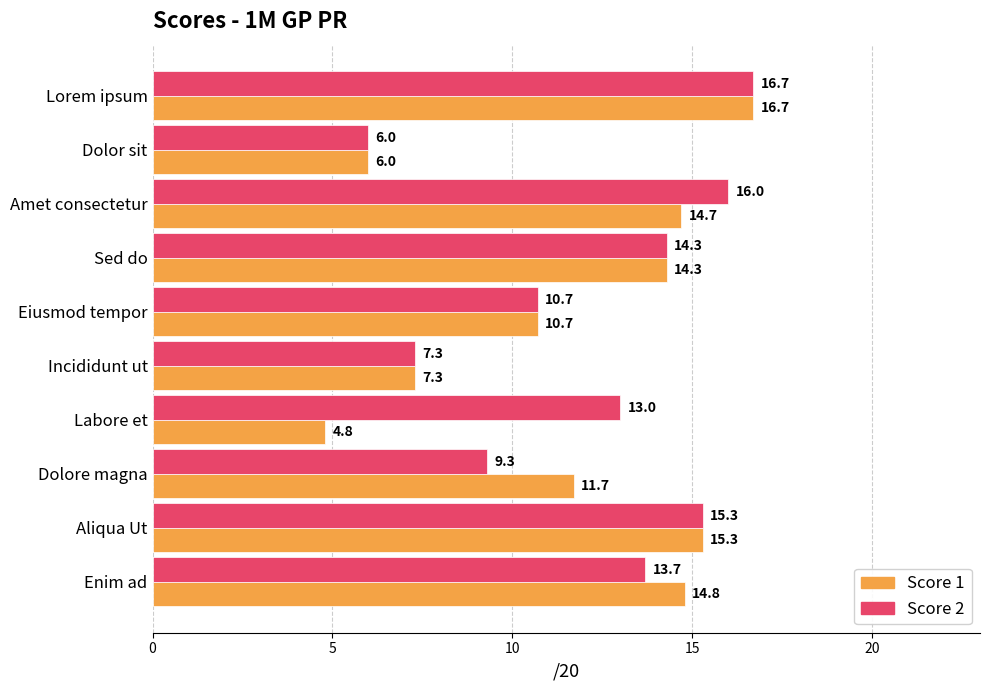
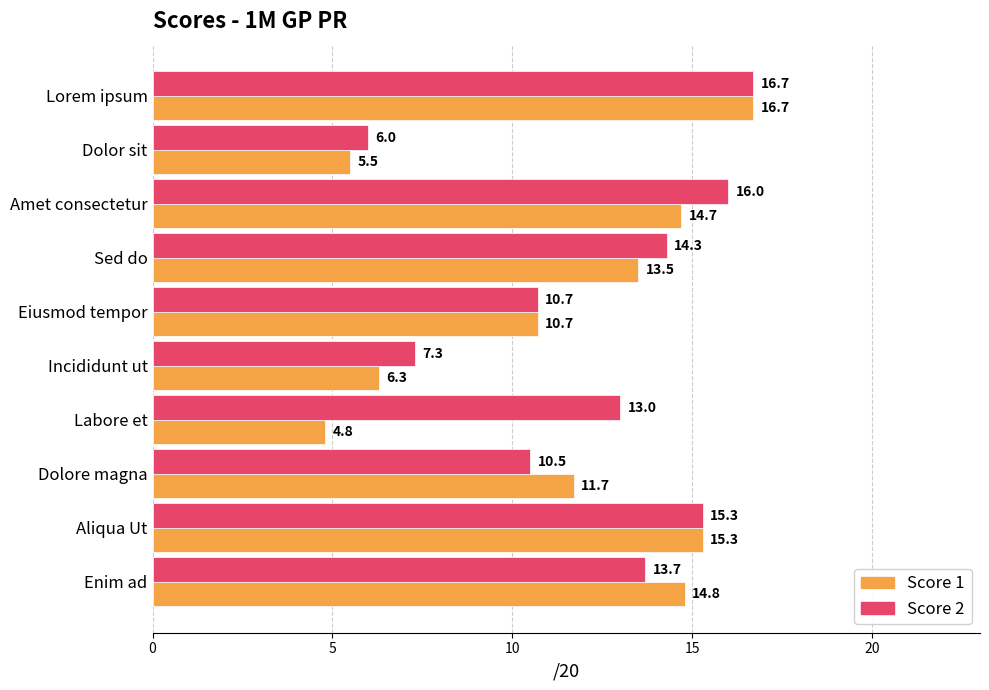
Score 1, Dolor sit: 6.0 -> 5.5
Score 1, Sed do: 14.3 -> 13.5
Score 1, Incididunt ut: 7.3 -> 6.3
Score 2, Dolore magna: 9.3 -> 10.5
